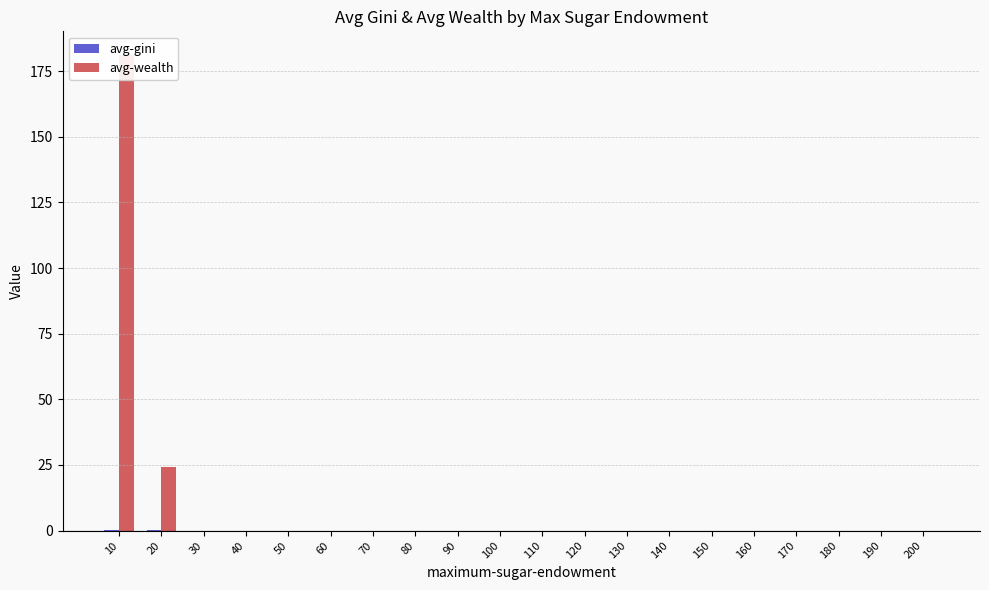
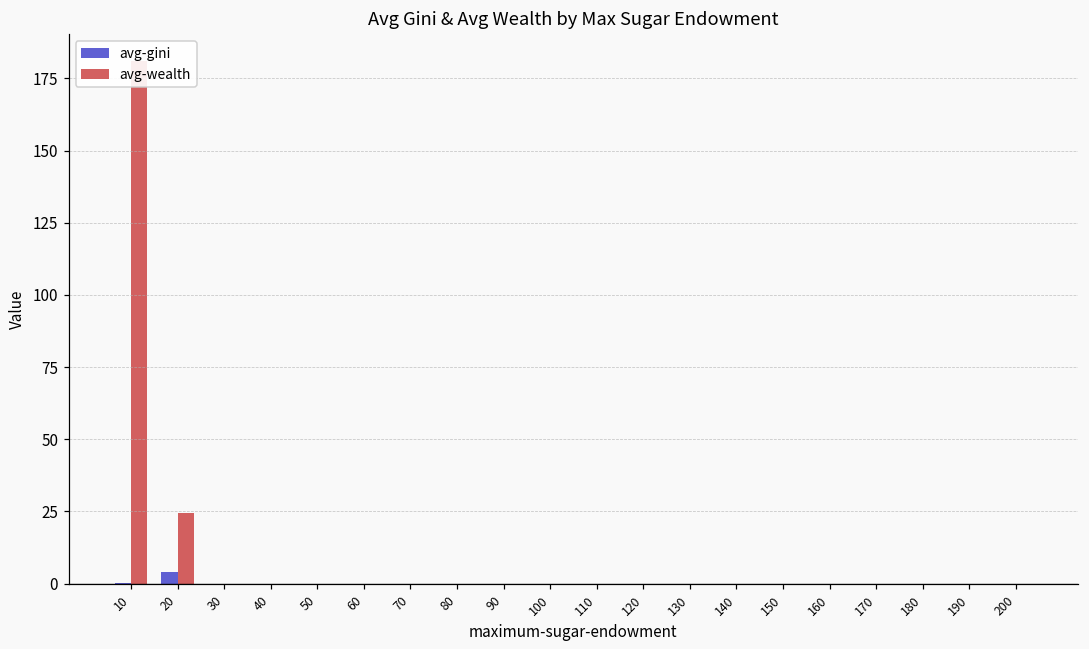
avg-gini, 20: 0 -> 4
